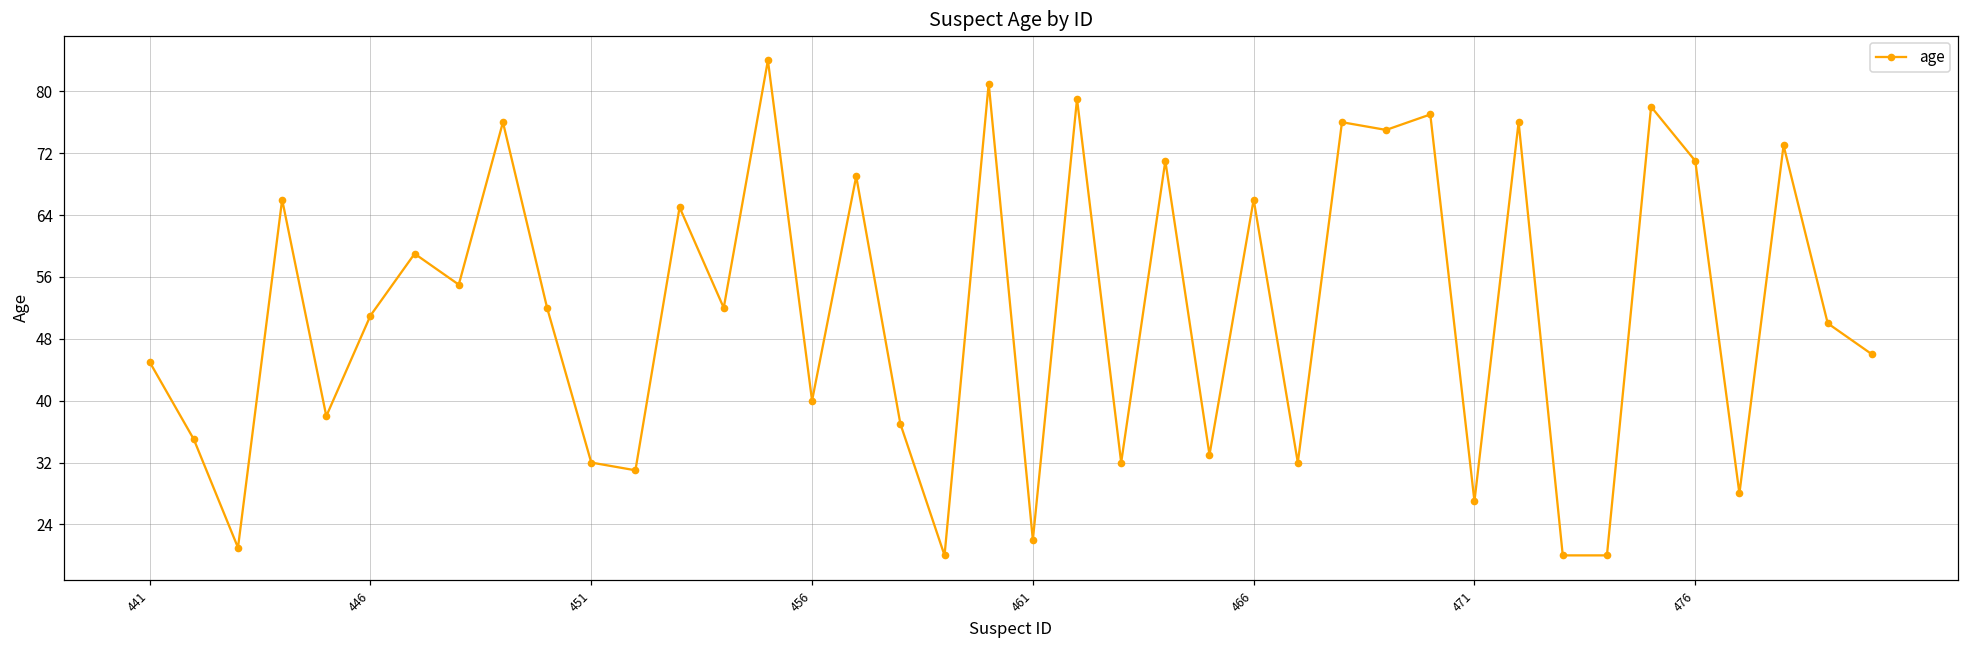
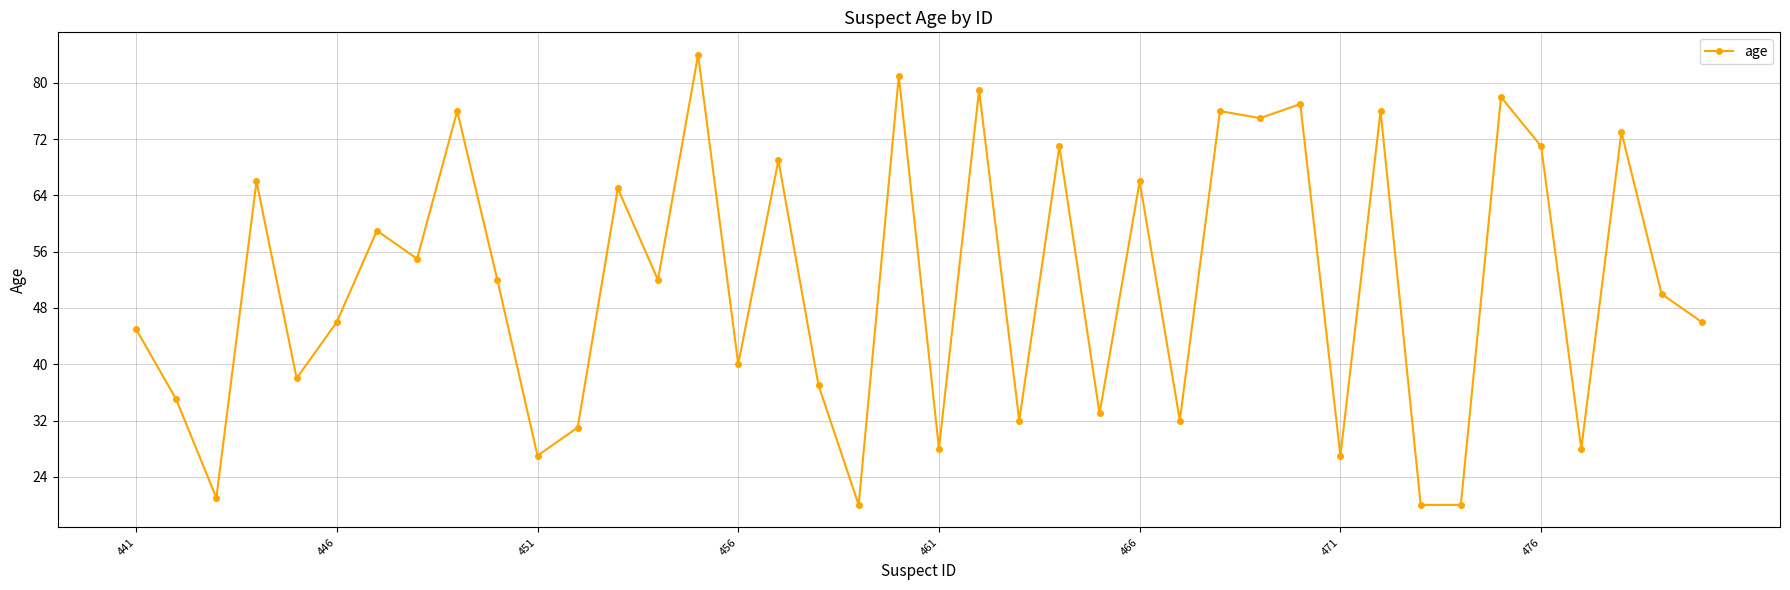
446: 51 -> 46
451: 32 -> 27
461: 22 -> 28
